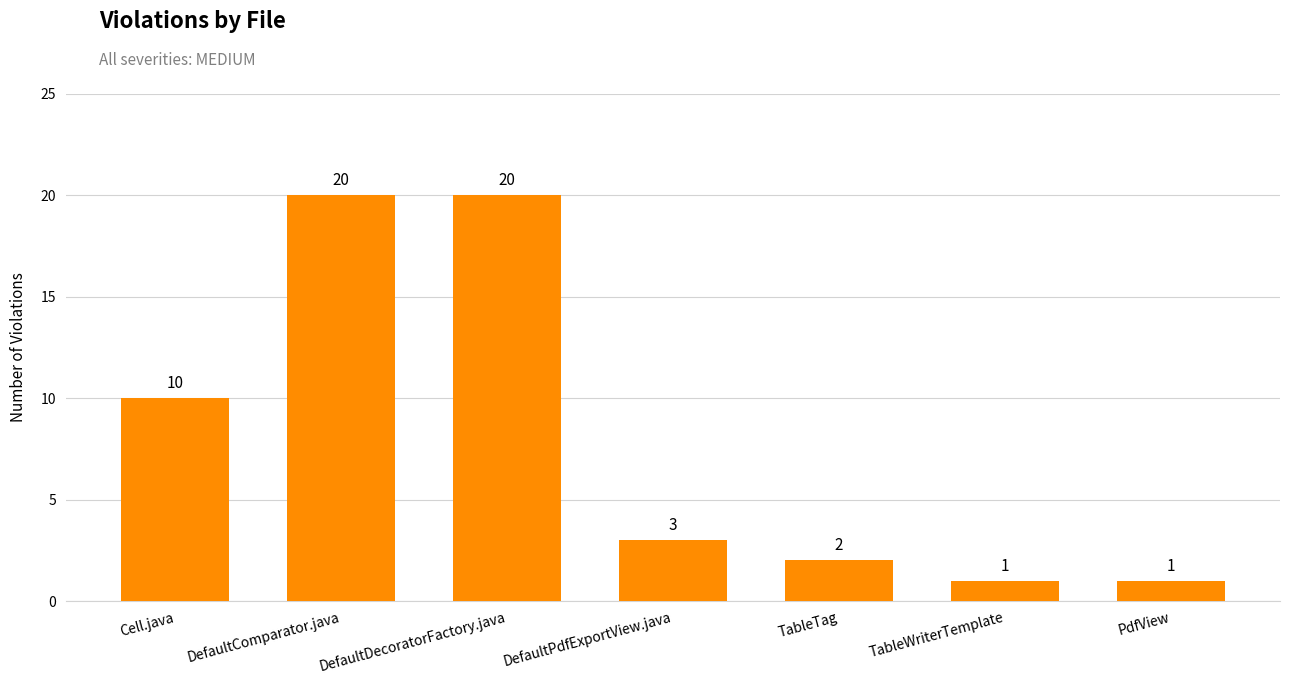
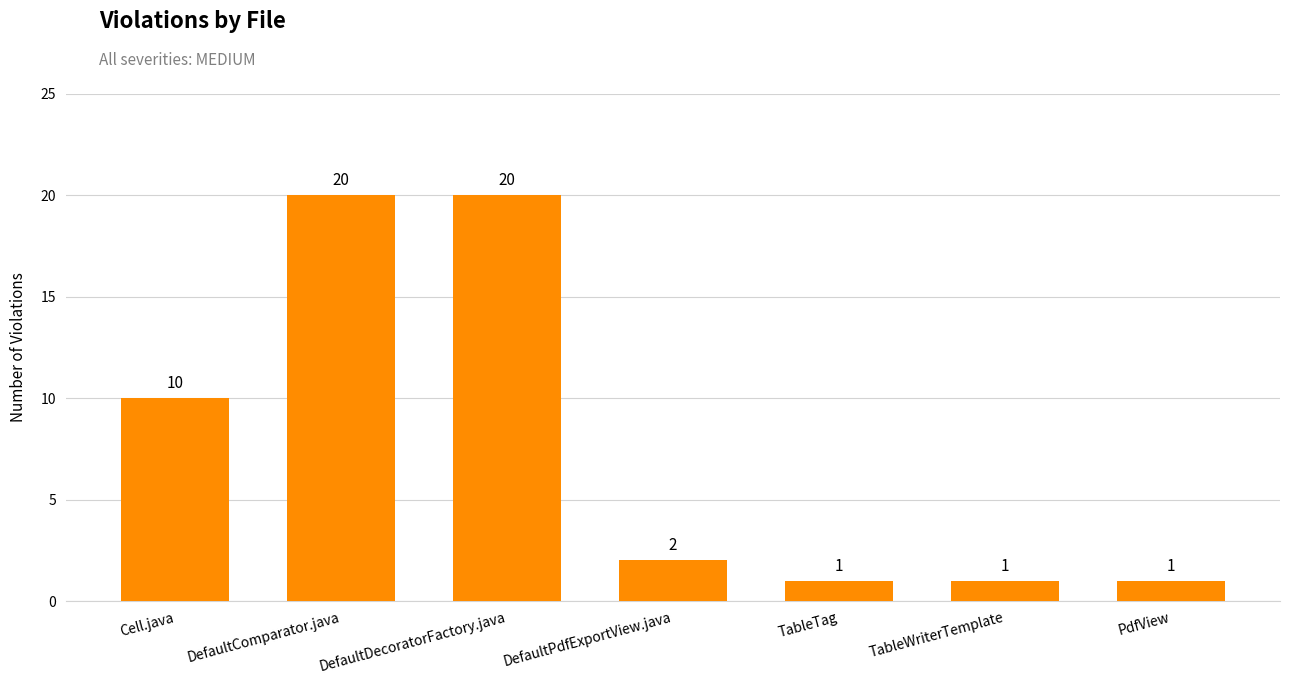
DefaultPdfExportView.java: 3 -> 2
TableTag: 2 -> 1
